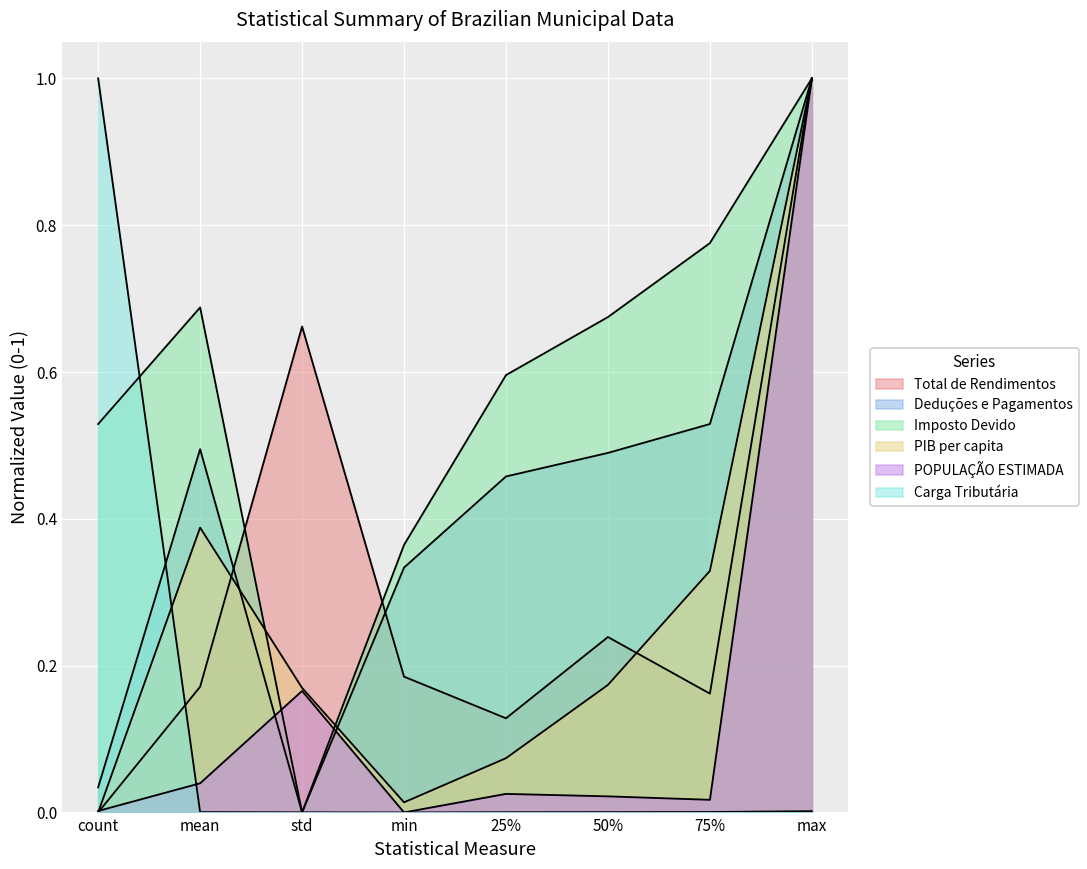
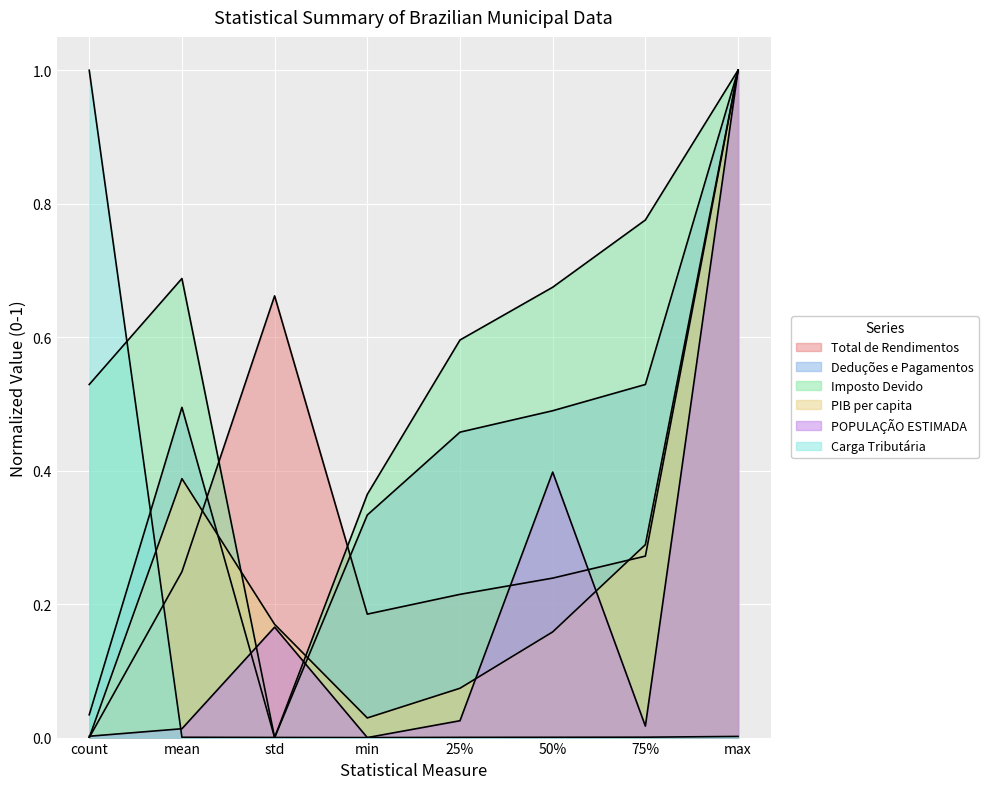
Total de Rendimentos, mean: 0.17 -> 0.25
POPULAÇÃO ESTIMADA, mean: 0.04 -> 0.01
PIB per capita, min: 0.01 -> 0.03
Total de Rendimentos, 25%: 0.13 -> 0.21
PIB per capita, 50%: 0.17 -> 0.16
POPULAÇÃO ESTIMADA, 50%: 0.02 -> 0.40
Total de Rendimentos, 75%: 0.16 -> 0.27
PIB per capita, 75%: 0.33 -> 0.29
